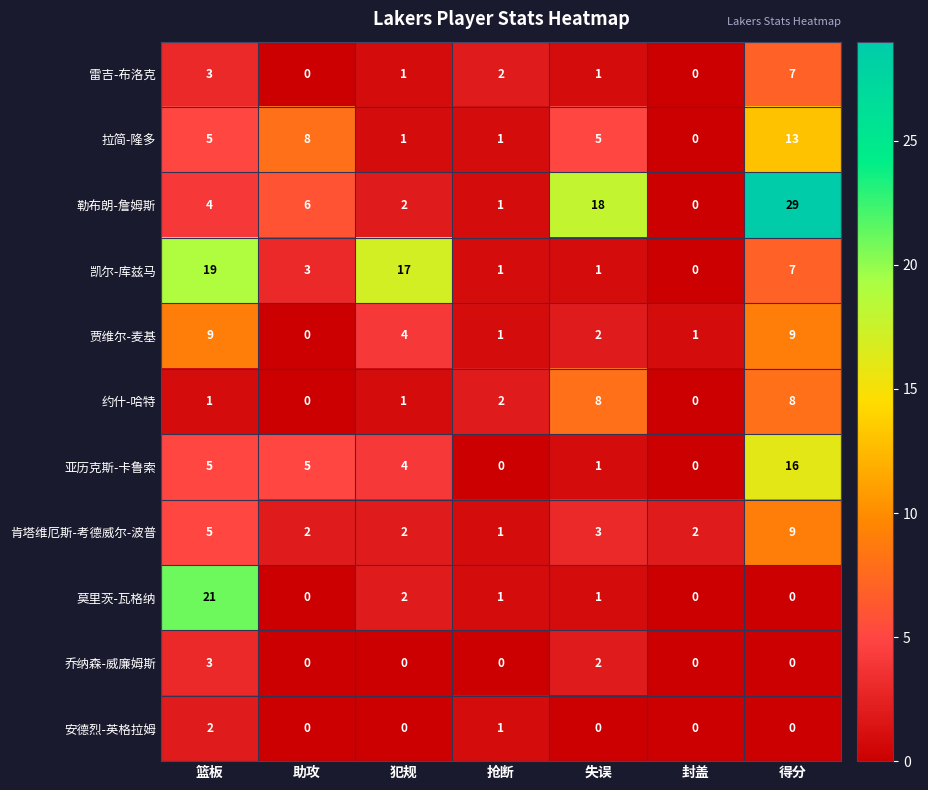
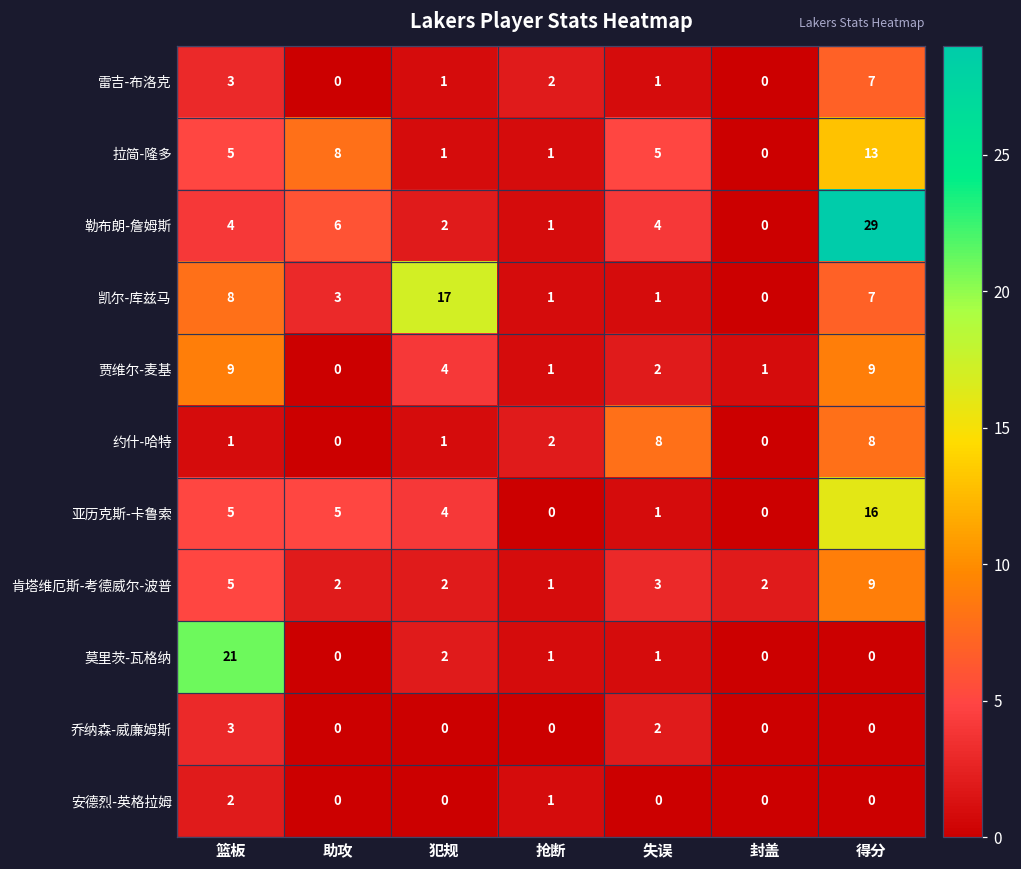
勒布朗-詹姆斯, 失误: 18 -> 4
凯尔-库兹马, 篮板: 19 -> 8
